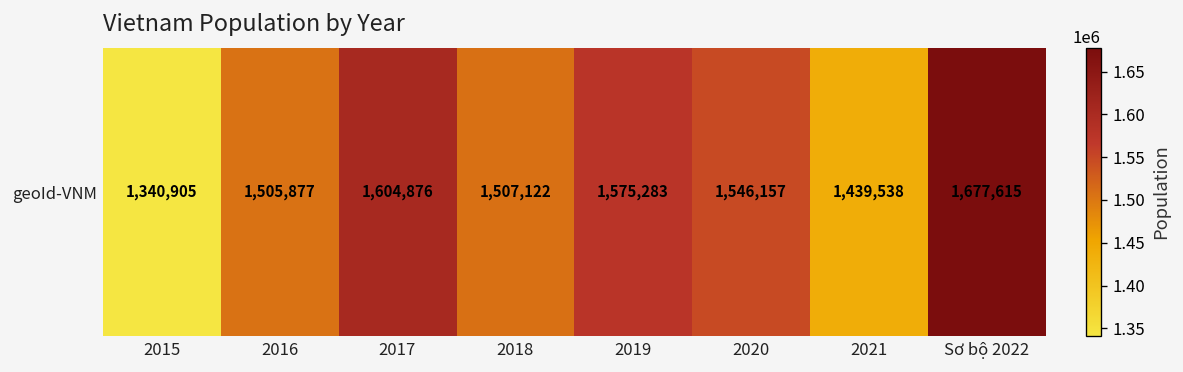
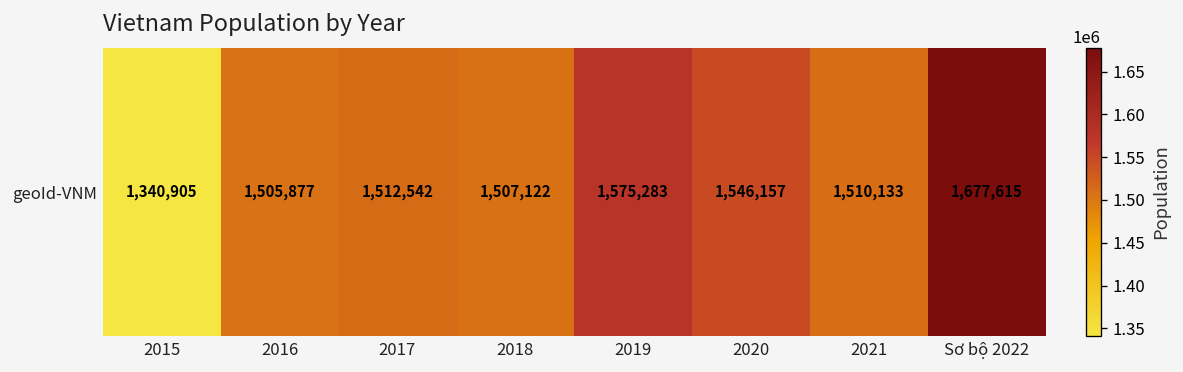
geoId-VNM, 2017: 1,604,876 -> 1,512,542
geoId-VNM, 2021: 1,439,538 -> 1,510,133
